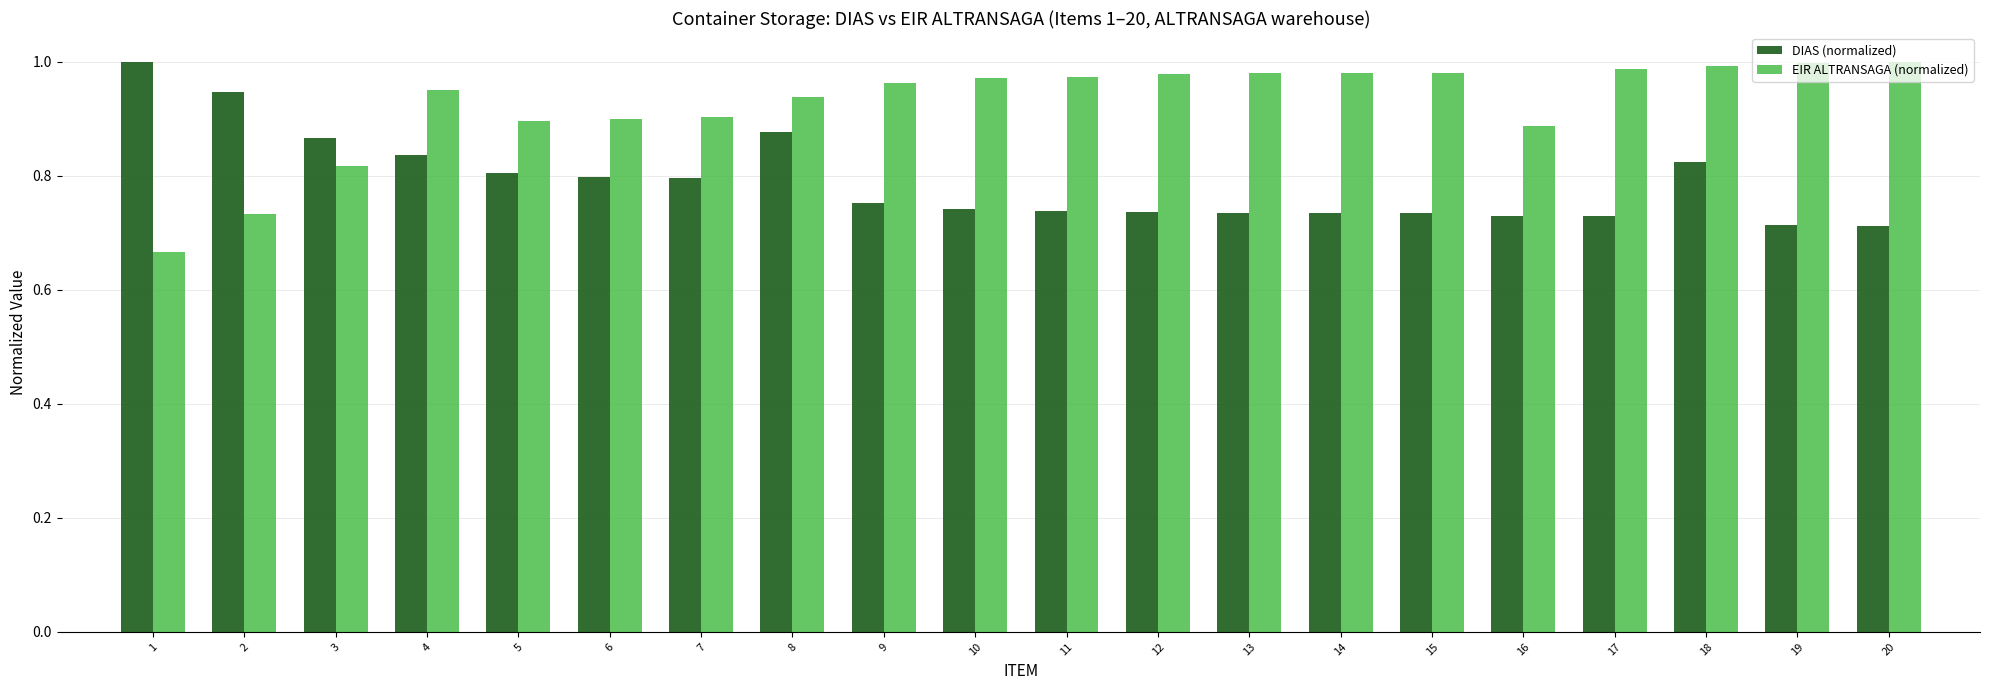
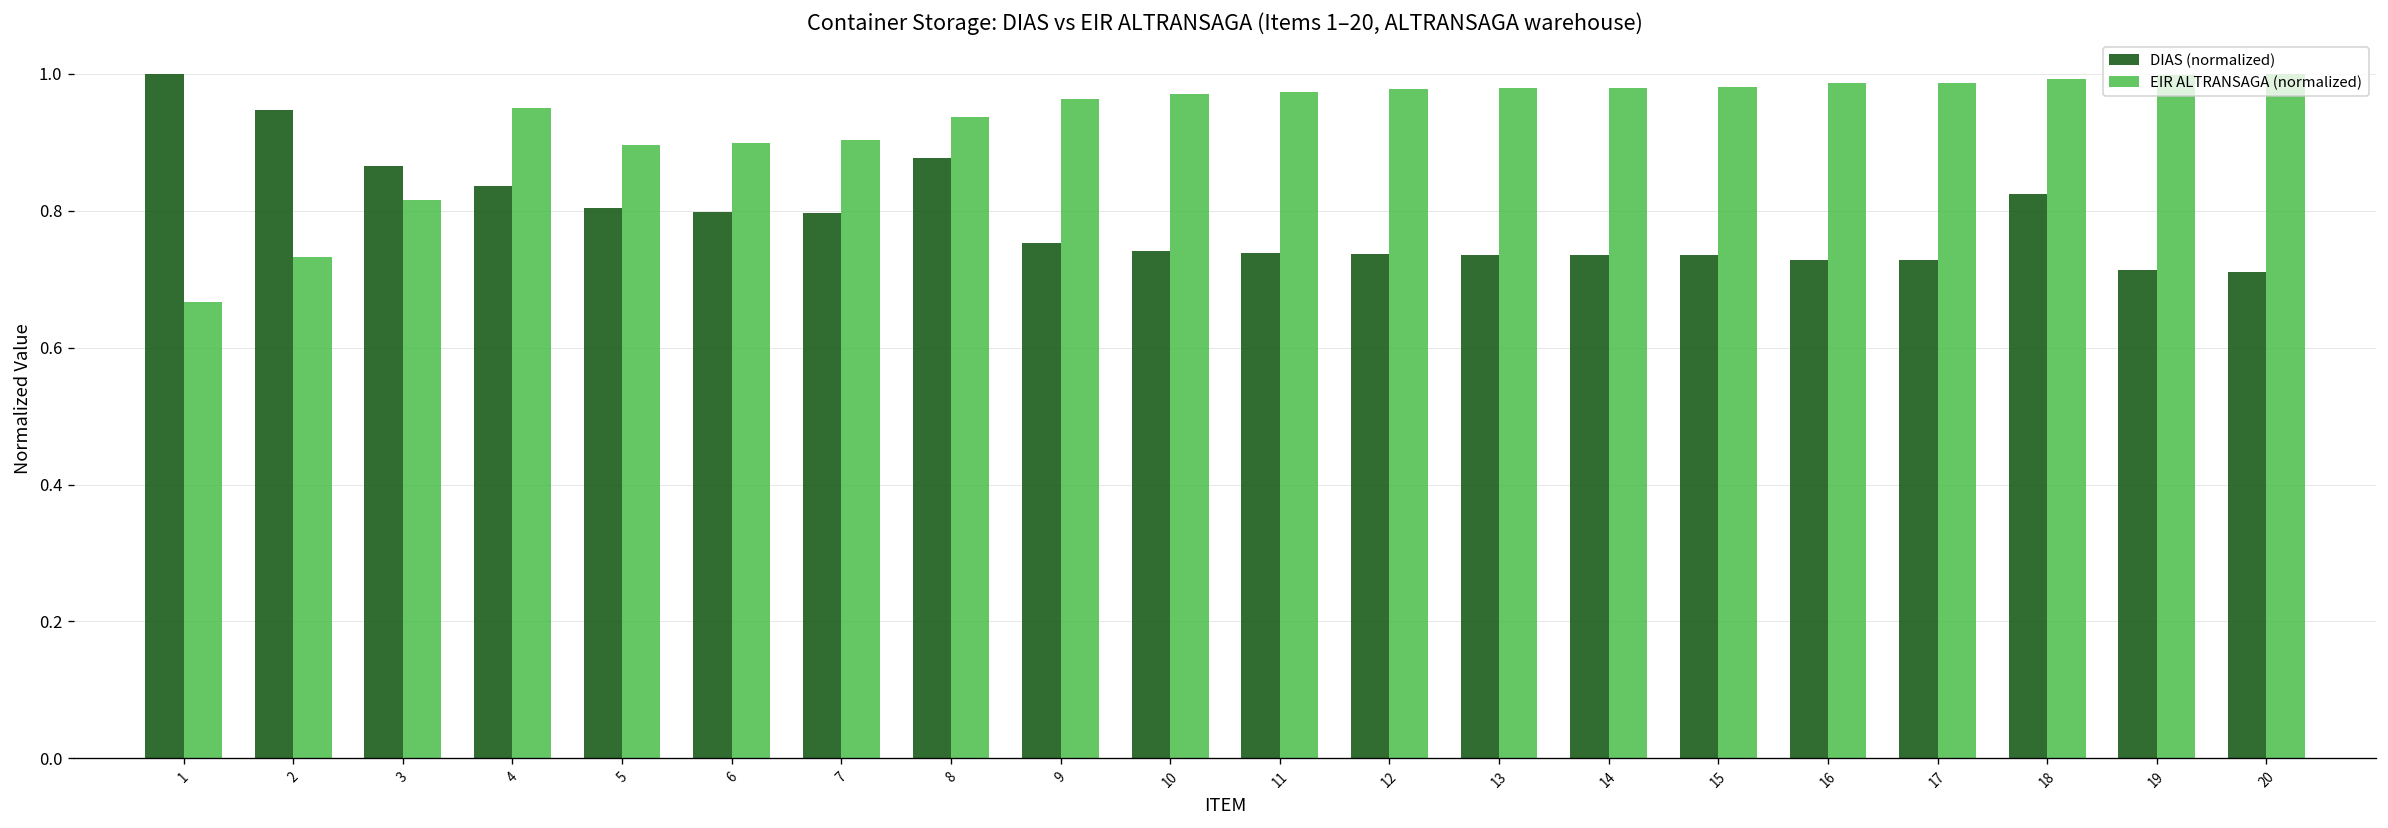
EIR ALTRANSAGA (normalized), 16: 0.89 -> 0.99
